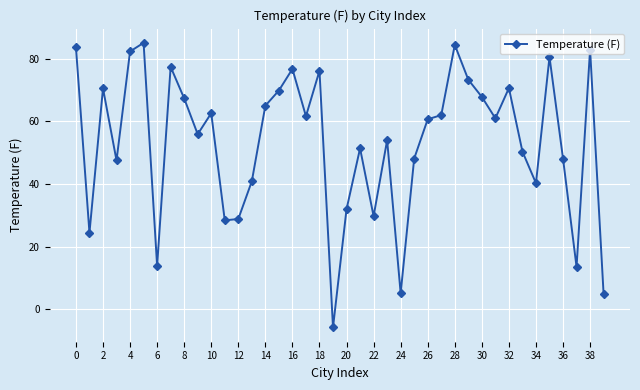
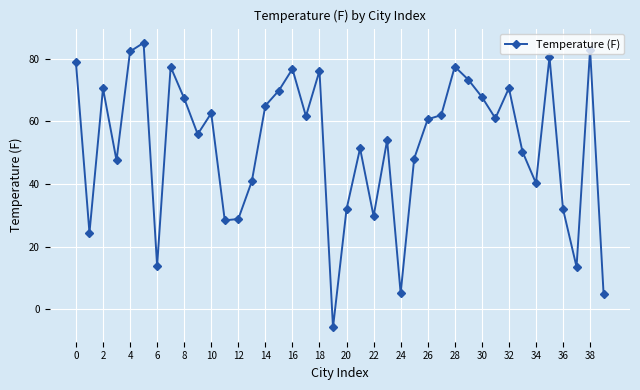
0: 84 -> 79
28: 84 -> 77
36: 48 -> 32
